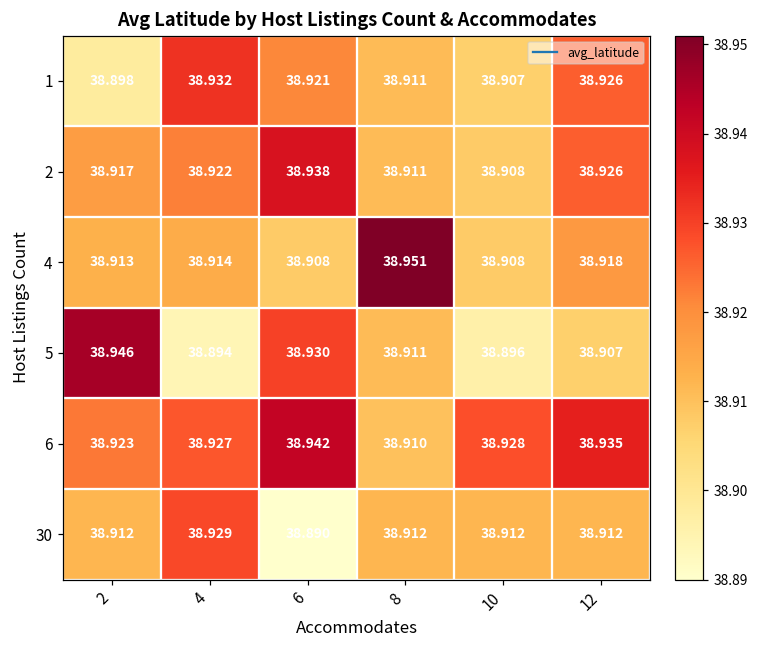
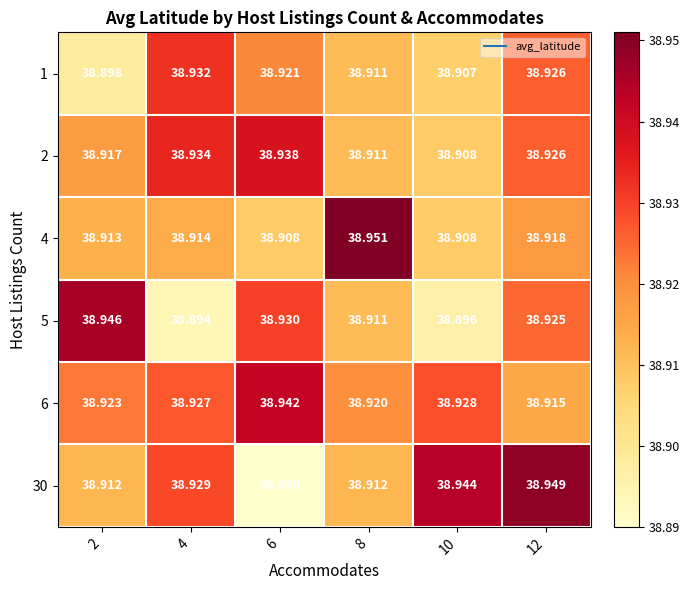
2, 4: 38.922 -> 38.934
5, 12: 38.907 -> 38.925
6, 8: 38.910 -> 38.920
6, 12: 38.935 -> 38.915
30, 10: 38.912 -> 38.944
30, 12: 38.912 -> 38.949
